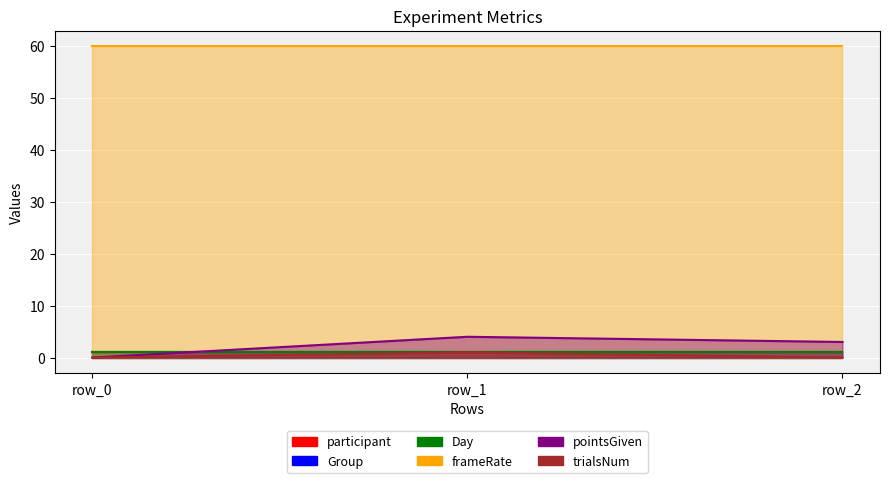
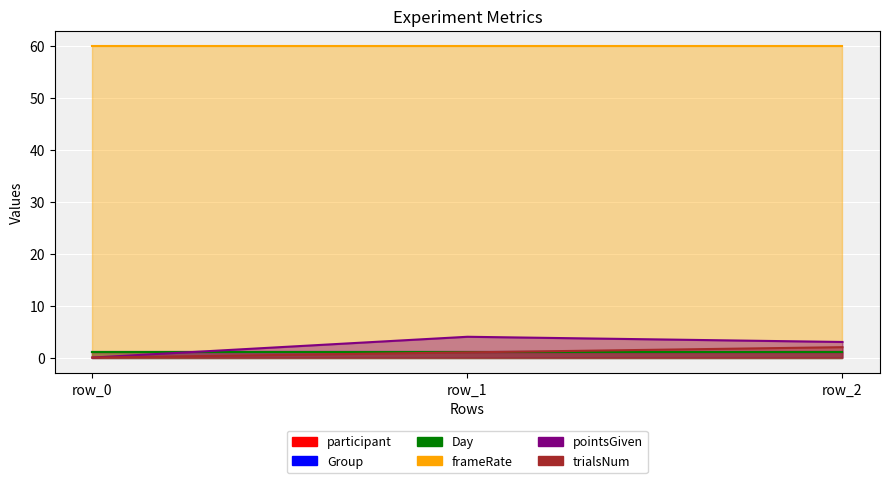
trialsNum, row_2: 0 -> 2
